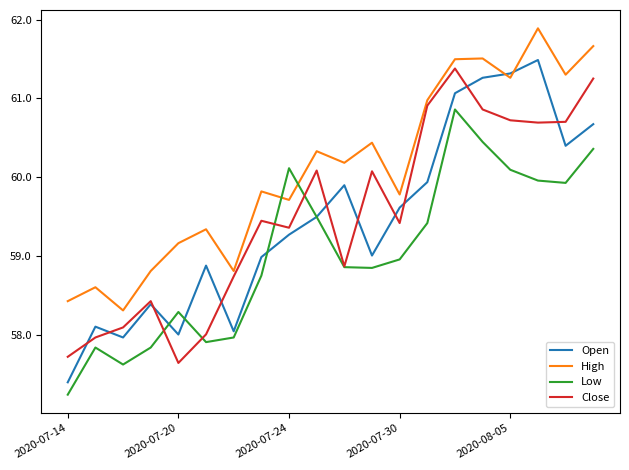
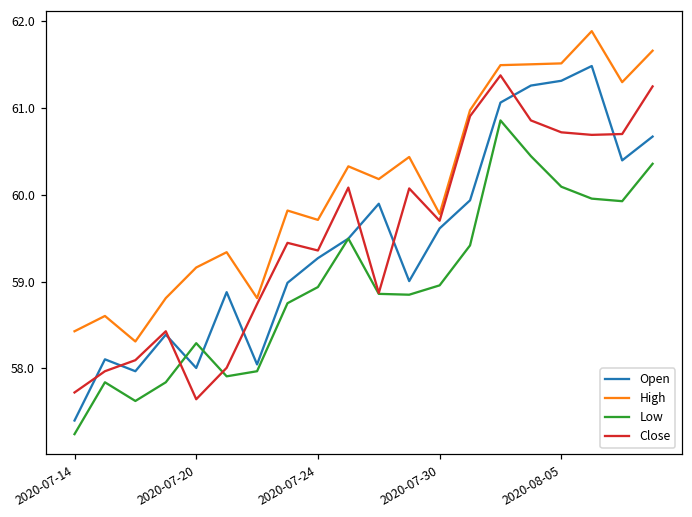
Low, 2020-07-24: 60.1 -> 58.9
Close, 2020-07-30: 59.4 -> 59.7
High, 2020-08-05: 61.3 -> 61.5
